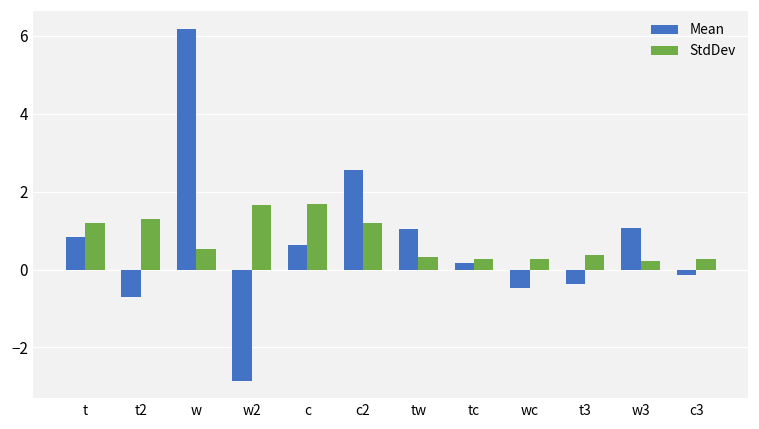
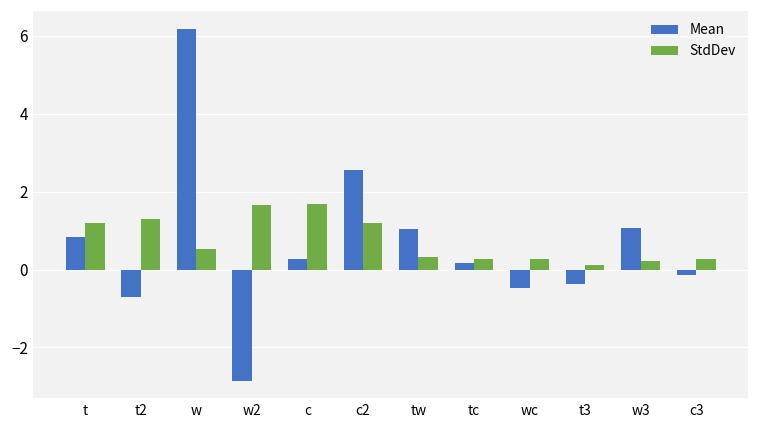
Mean, c: 0.6 -> 0.3
StdDev, t3: 0.4 -> 0.1
